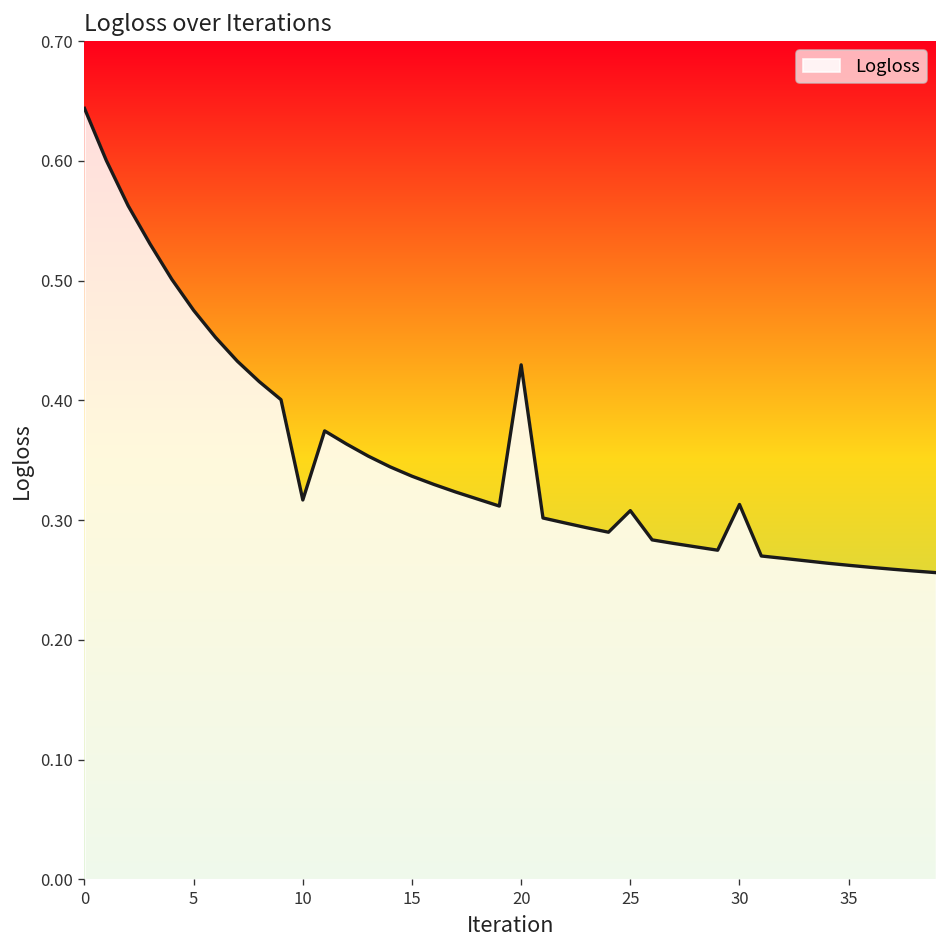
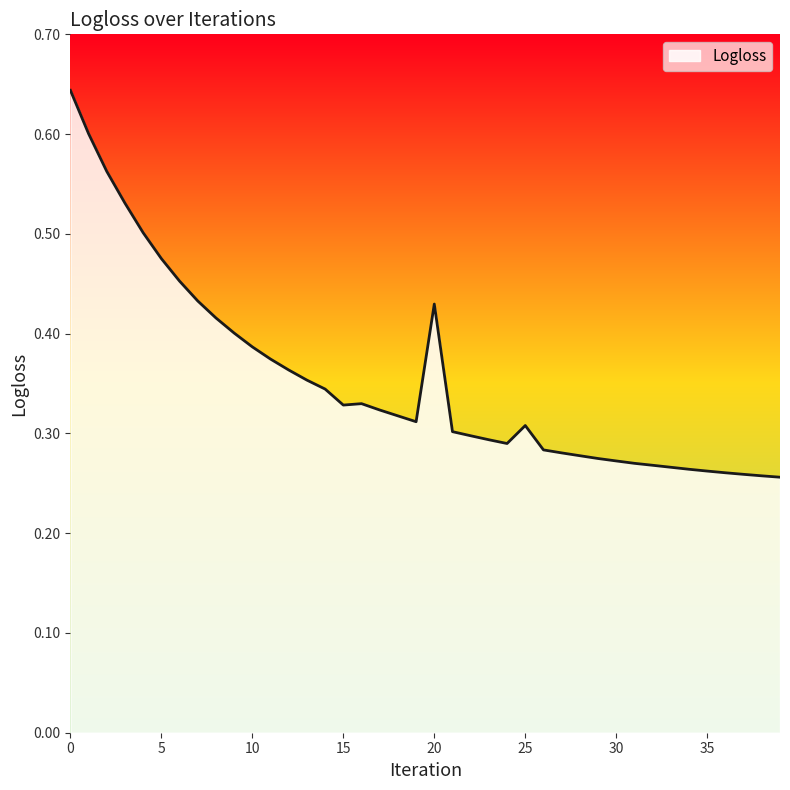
10: 0.32 -> 0.39
15: 0.34 -> 0.33
30: 0.31 -> 0.27
